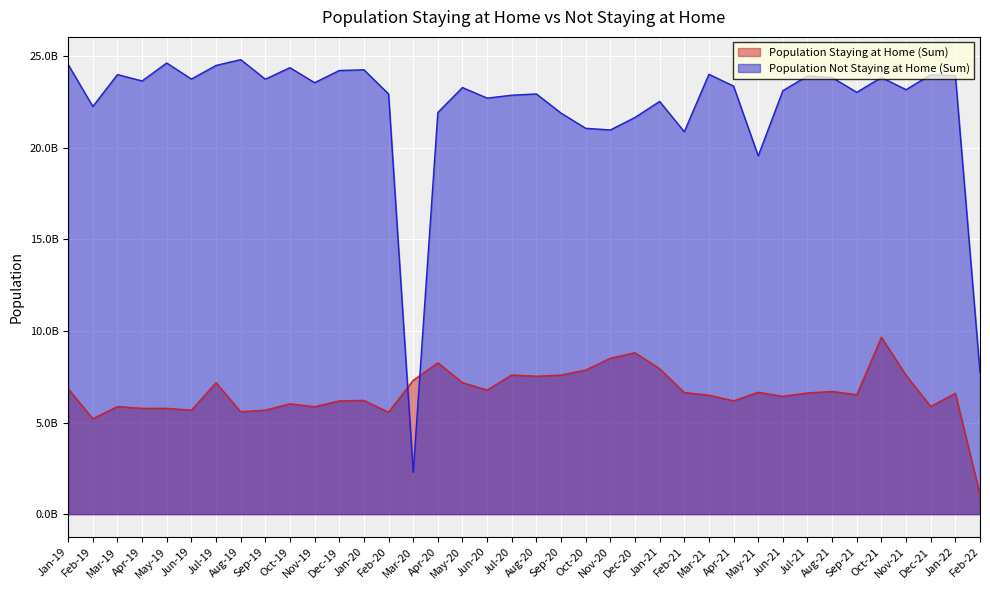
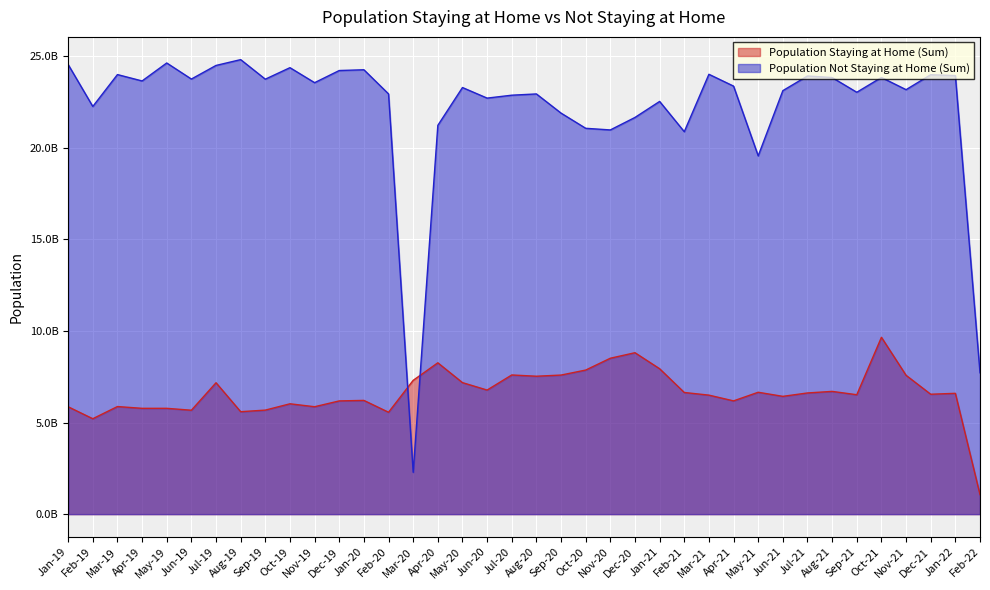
Population Staying at Home (Sum), Jan-19: 6800000000 -> 5900000000
Population Not Staying at Home (Sum), Apr-20: 21900000000 -> 21200000000
Population Staying at Home (Sum), Dec-21: 5900000000 -> 6500000000
